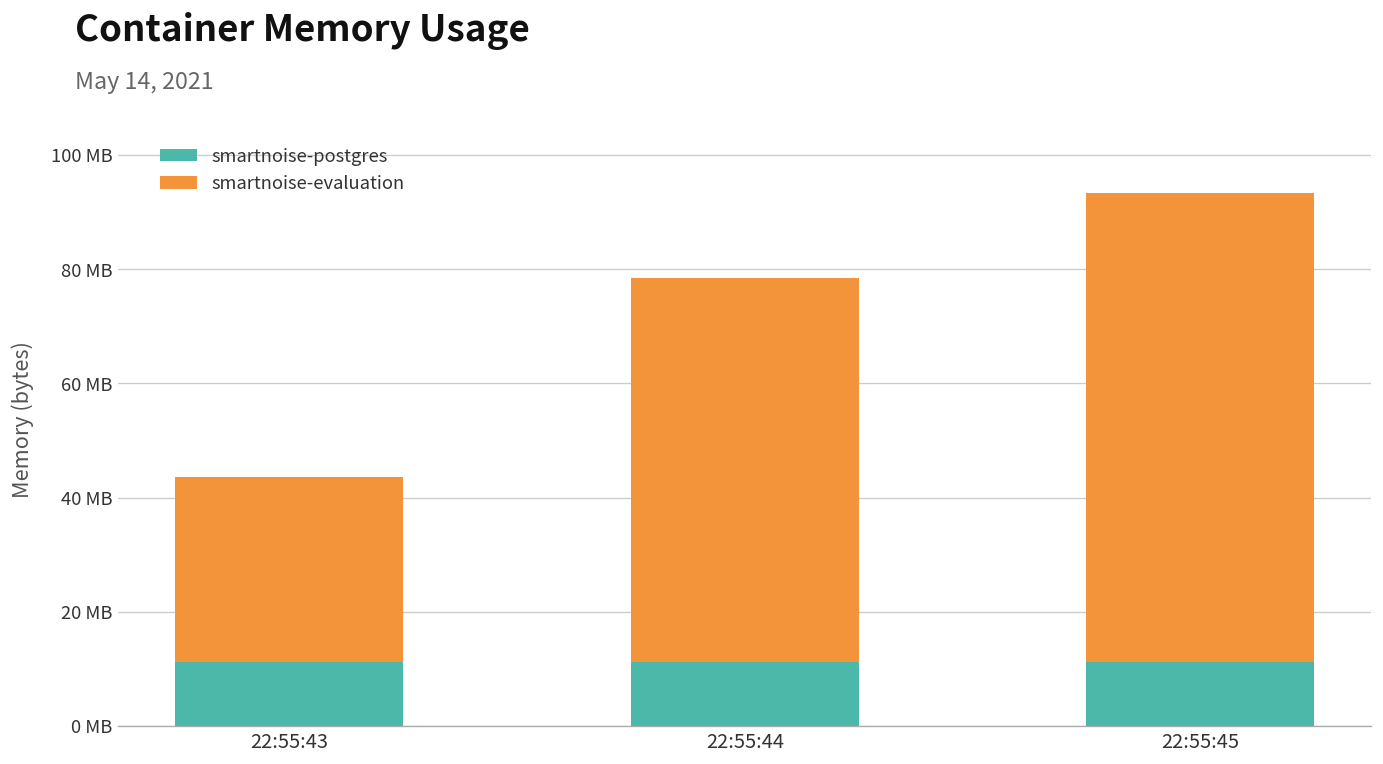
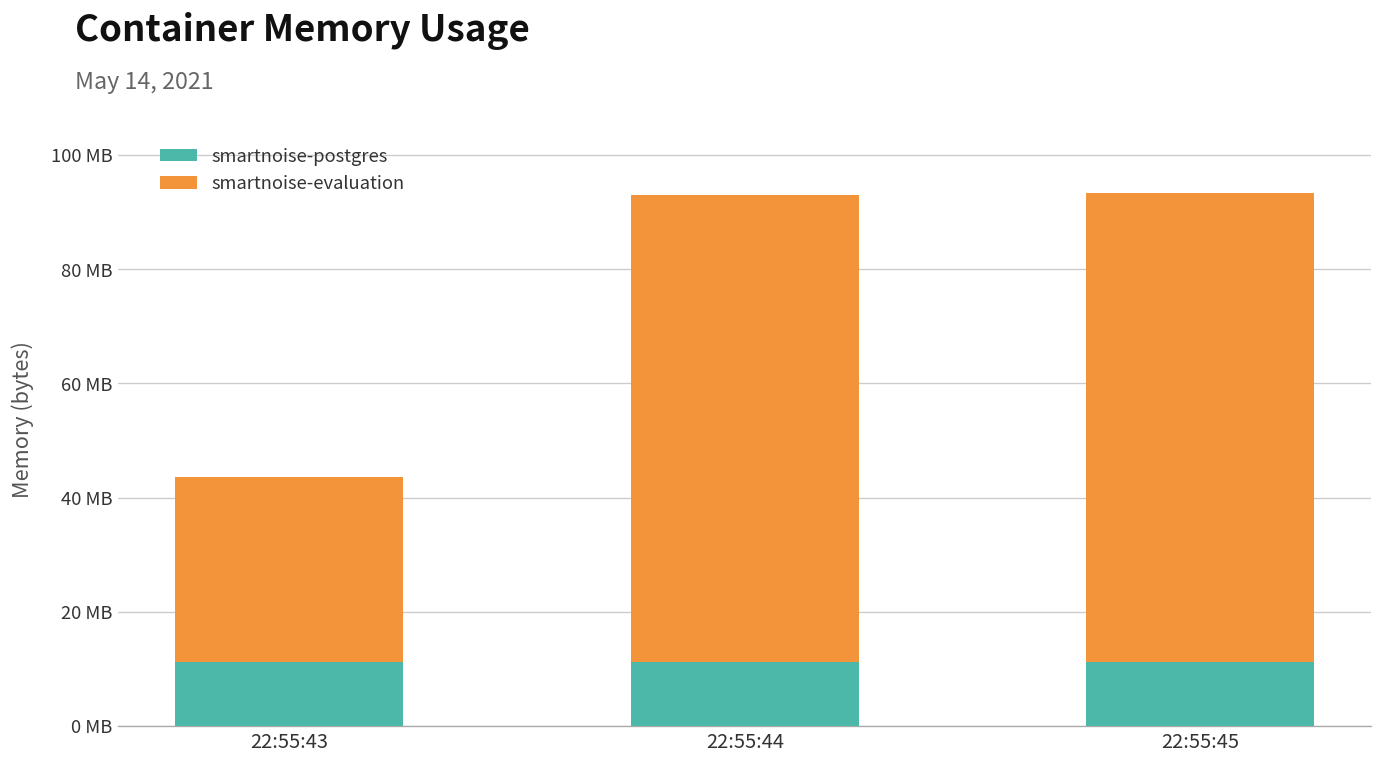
smartnoise-evaluation, 22:55:44: 67 MB -> 82 MB
